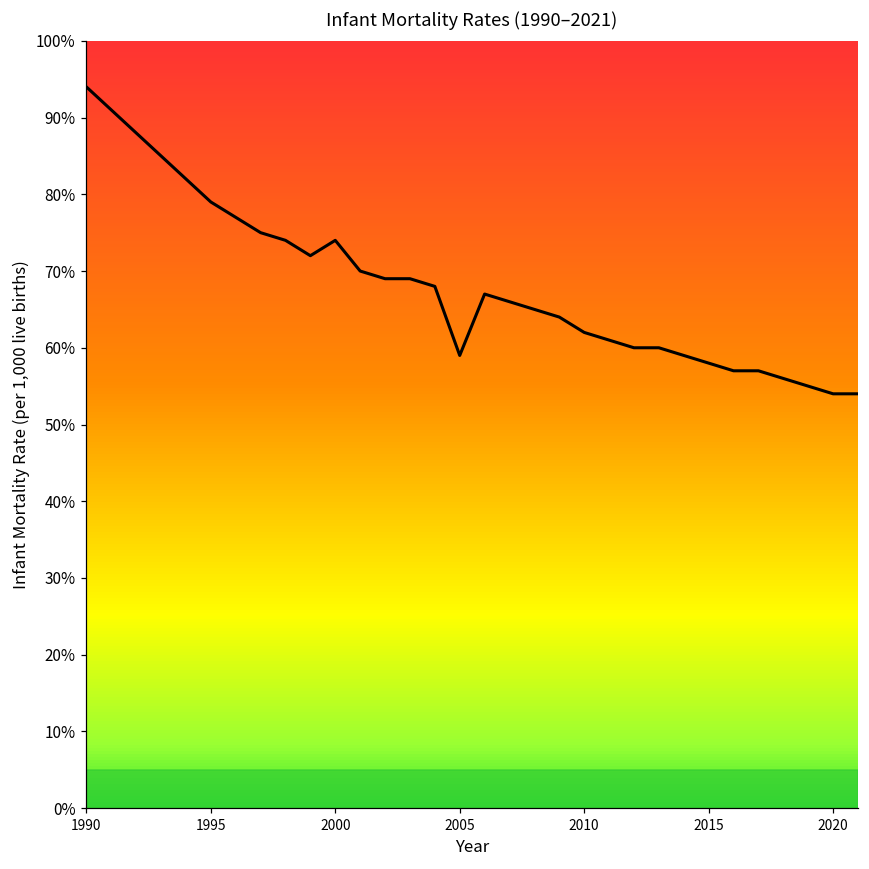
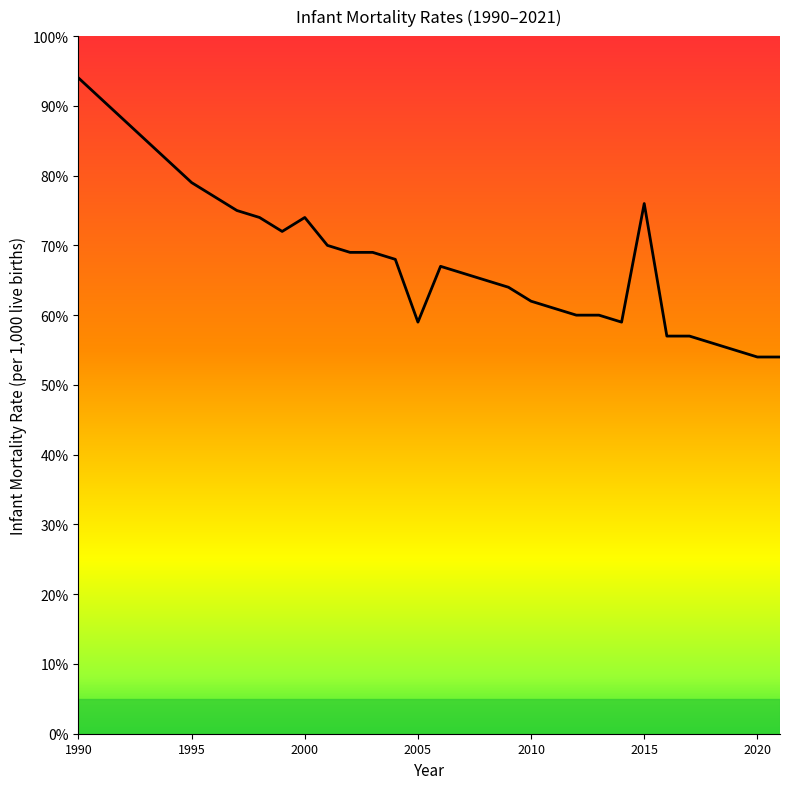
2015: 58% -> 76%
